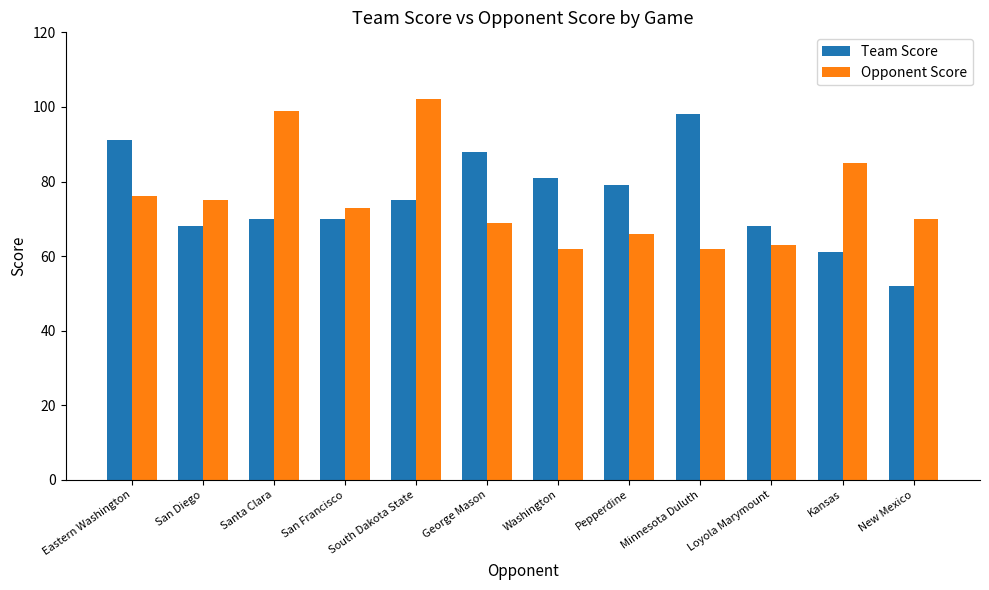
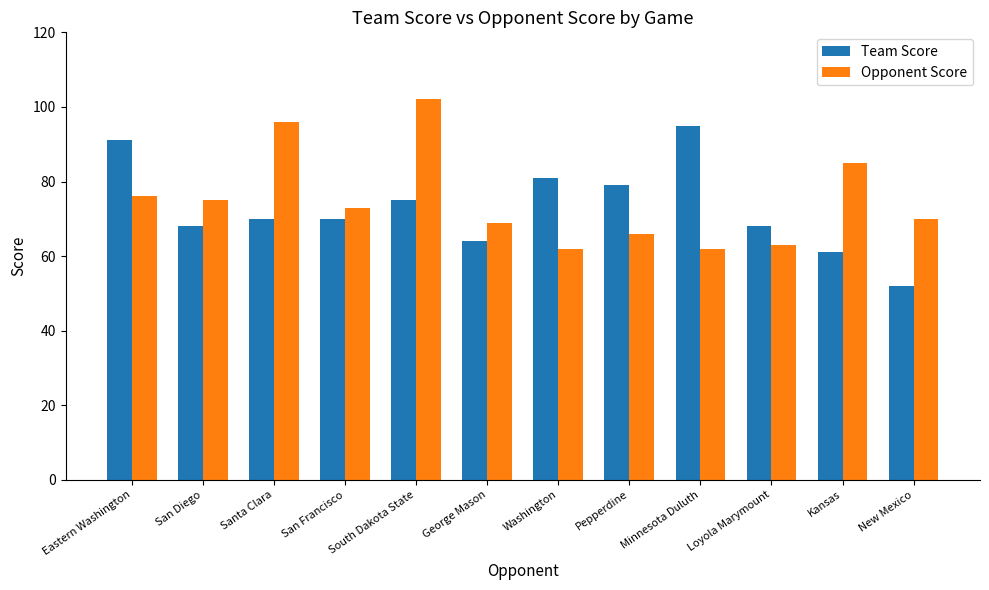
Opponent Score, Santa Clara: 99 -> 96
Team Score, George Mason: 88 -> 64
Team Score, Minnesota Duluth: 98 -> 95
